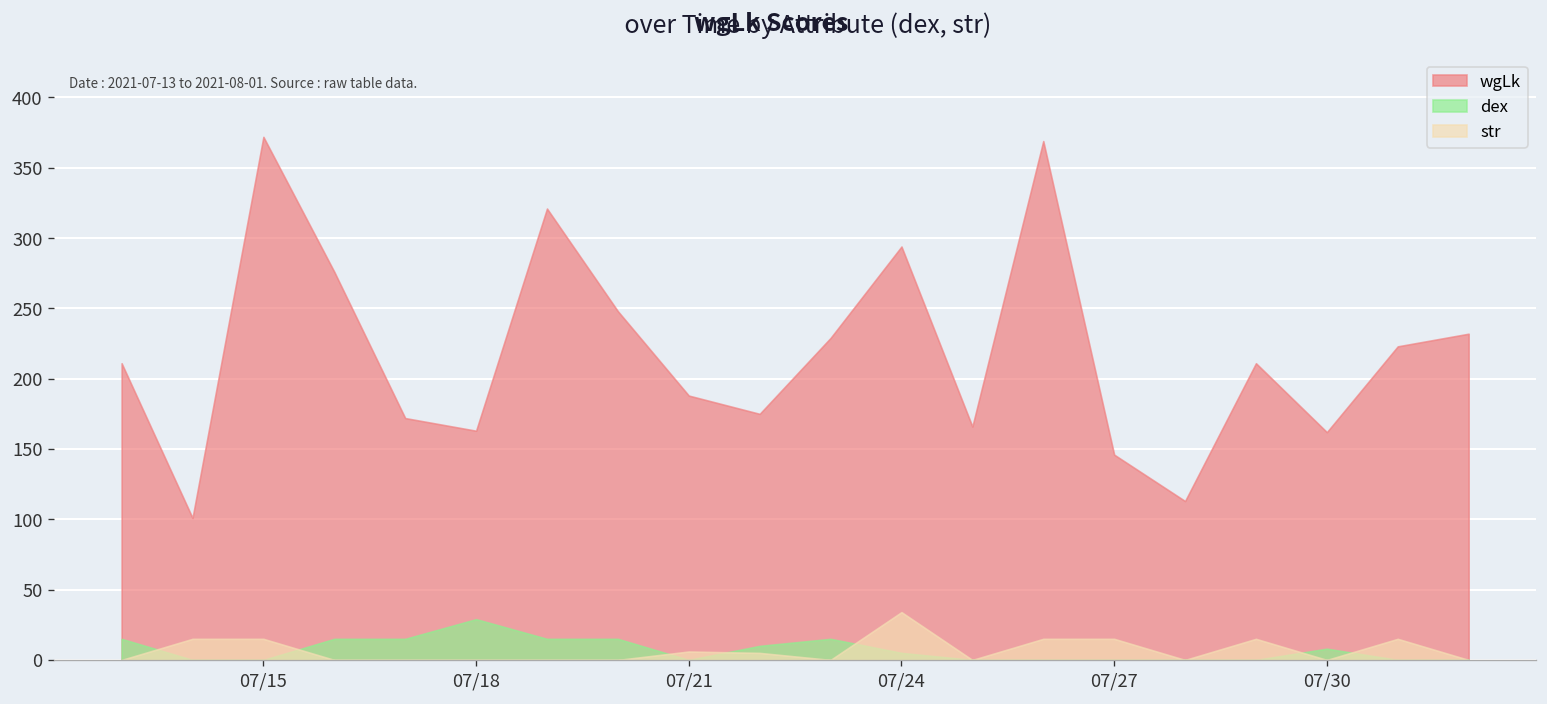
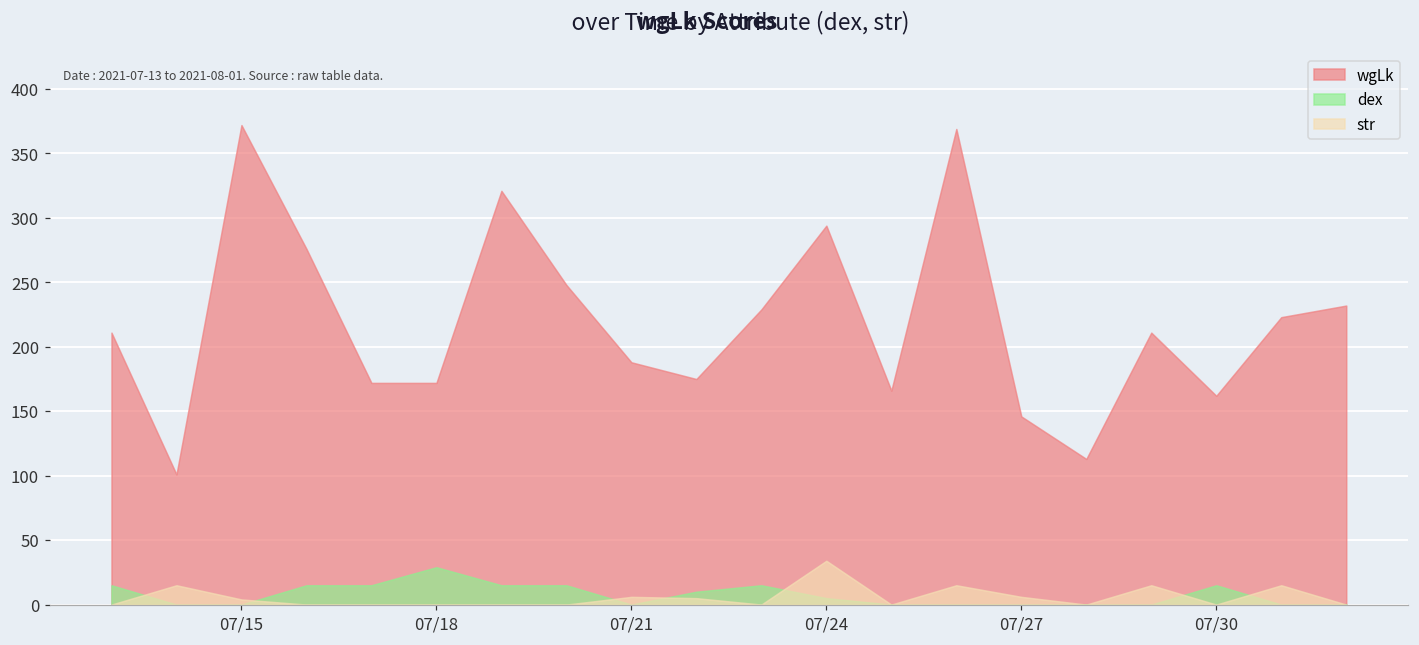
str, 07/15: 15 -> 4
wgLk, 07/18: 163 -> 172
str, 07/27: 15 -> 6
dex, 07/30: 8 -> 15
